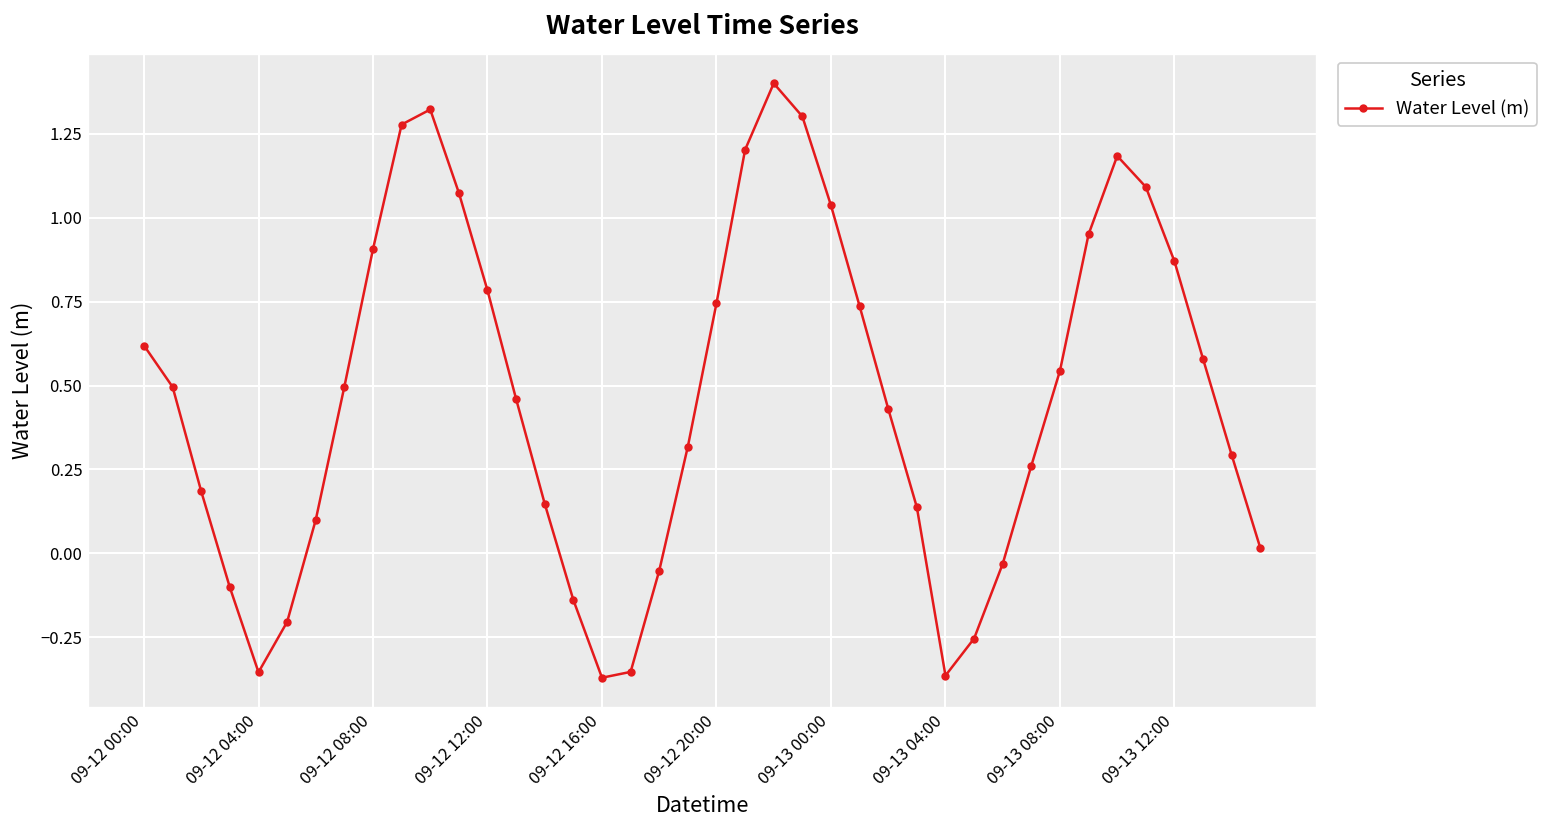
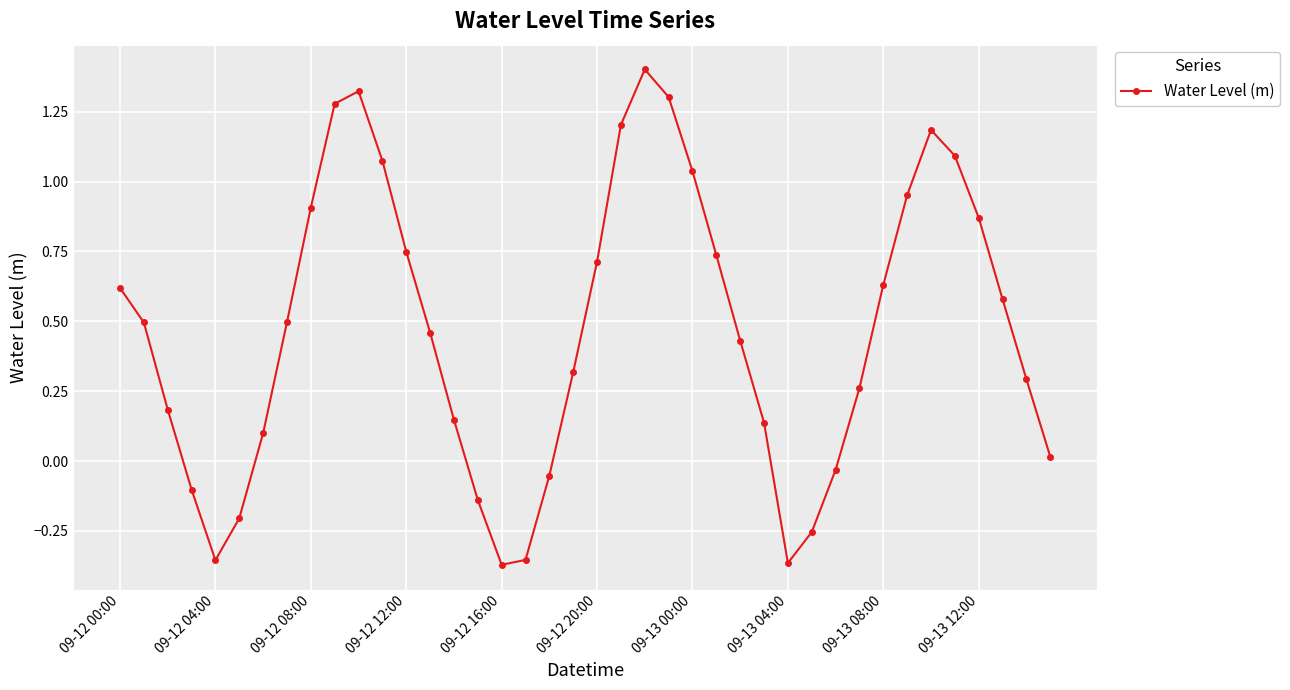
09-12 12:00: 0.78 -> 0.75
09-12 20:00: 0.75 -> 0.71
09-13 08:00: 0.54 -> 0.63
